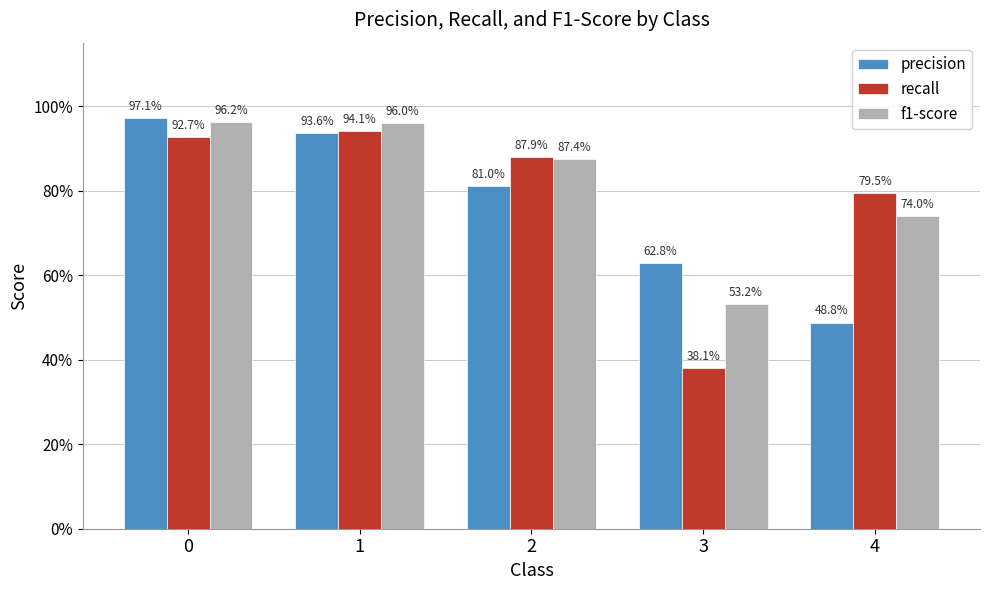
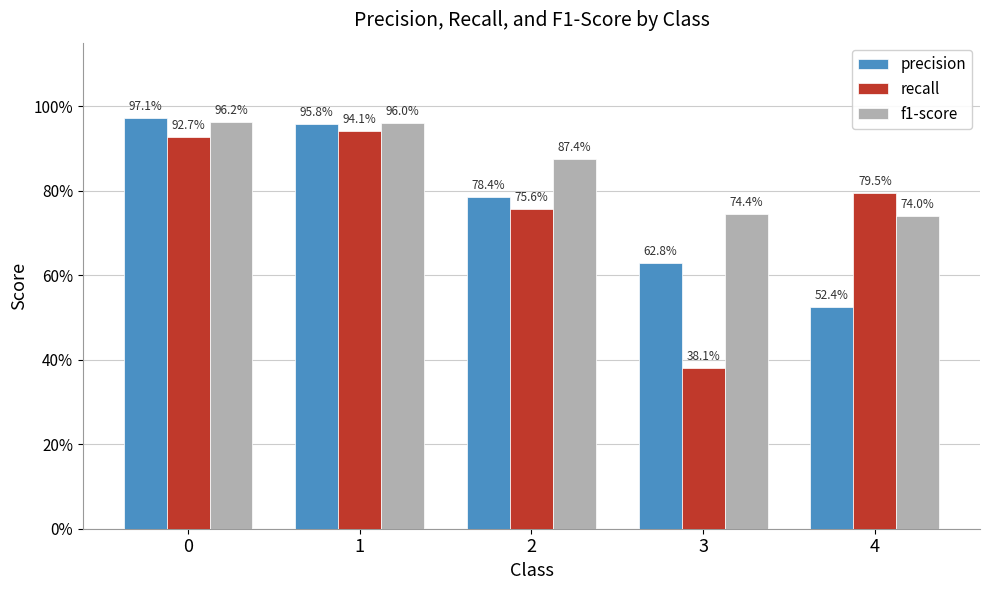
precision, 1: 93.6% -> 95.8%
precision, 2: 81.0% -> 78.4%
recall, 2: 87.9% -> 75.6%
f1-score, 3: 53.2% -> 74.4%
precision, 4: 48.8% -> 52.4%
